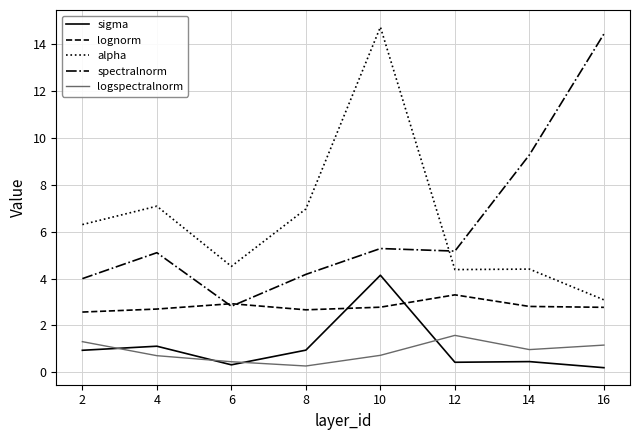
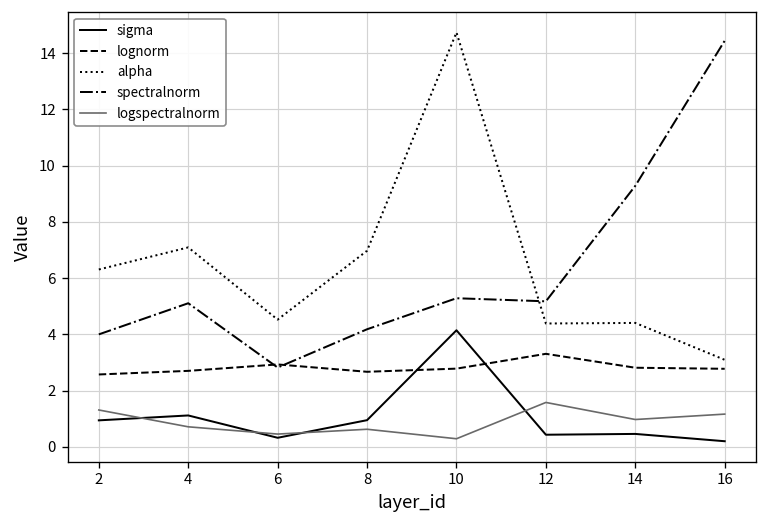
logspectralnorm, 8: 0.3 -> 0.6
logspectralnorm, 10: 0.7 -> 0.3
